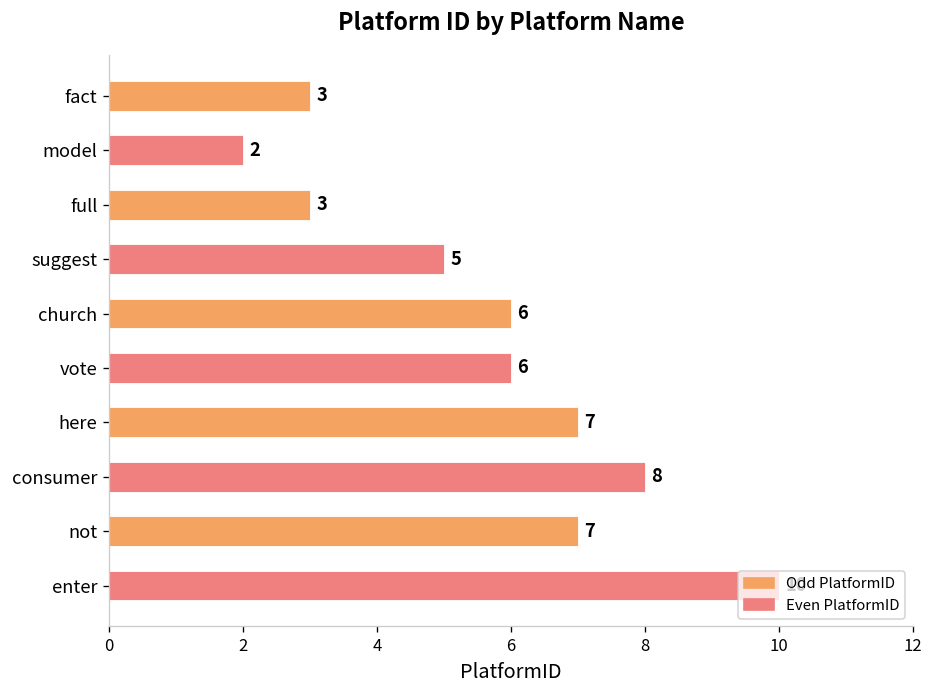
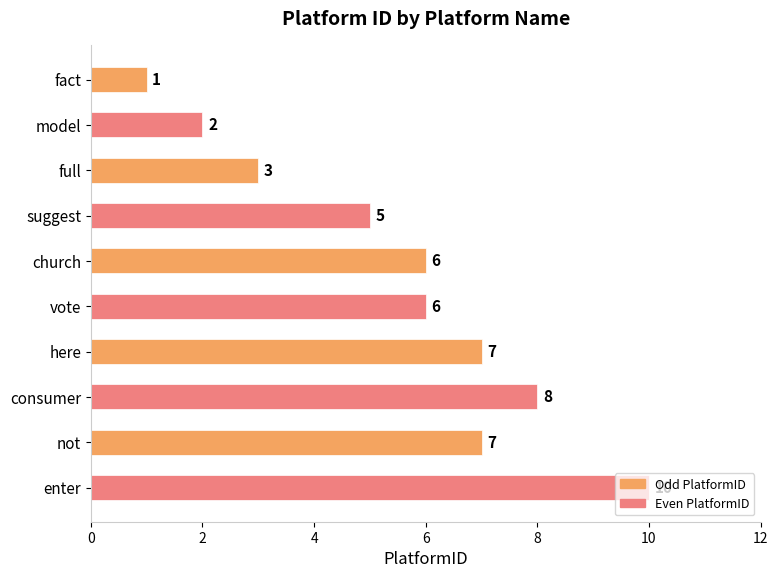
fact: 3 -> 1
